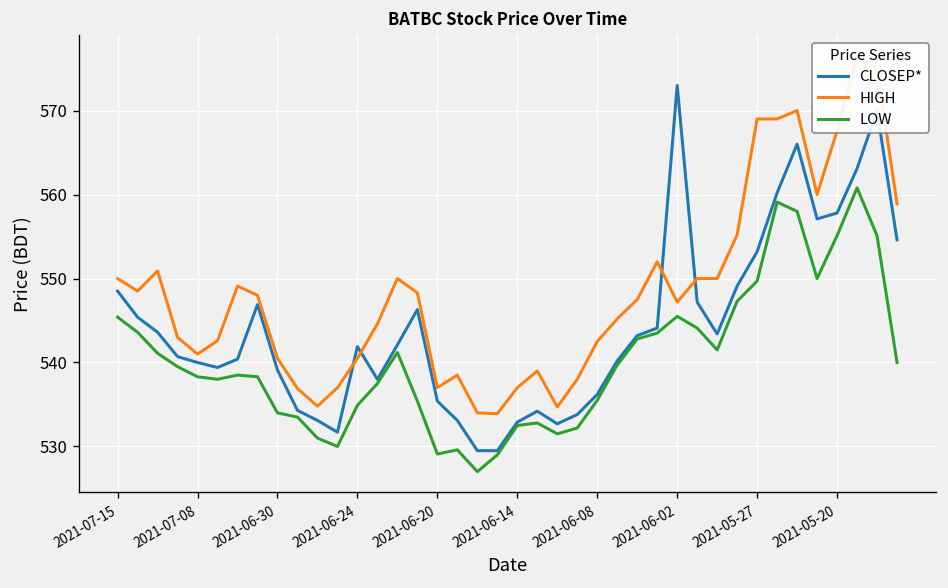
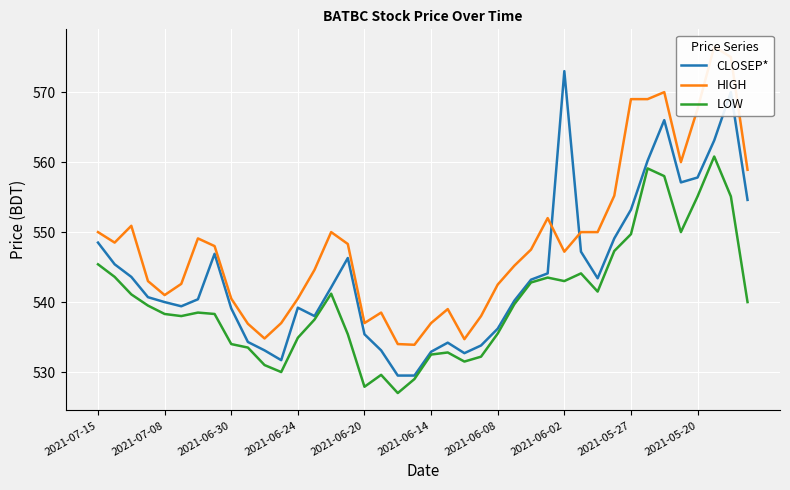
CLOSEP*, 2021-06-24: 542 -> 539
LOW, 2021-06-20: 529 -> 528
LOW, 2021-06-02: 546 -> 543
